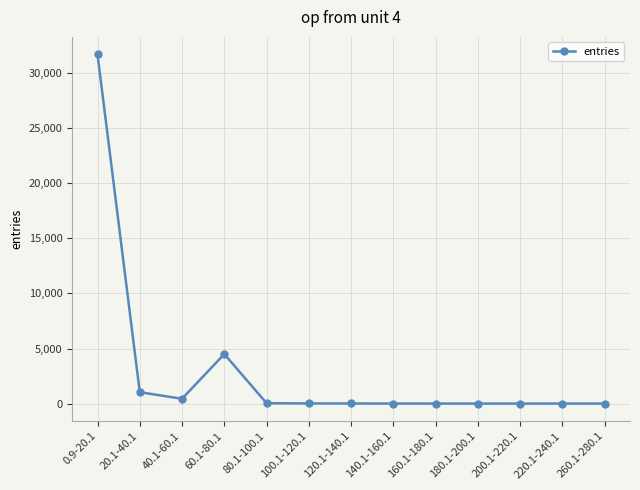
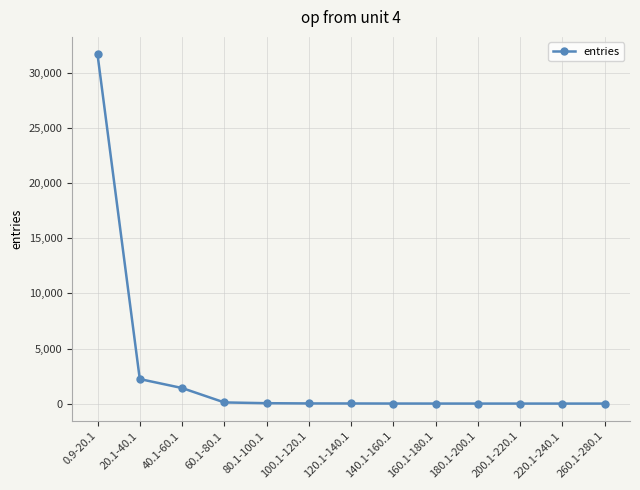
20.1-40.1: 1,000 -> 2,200
40.1-60.1: 400 -> 1,400
60.1-80.1: 4,500 -> 100
